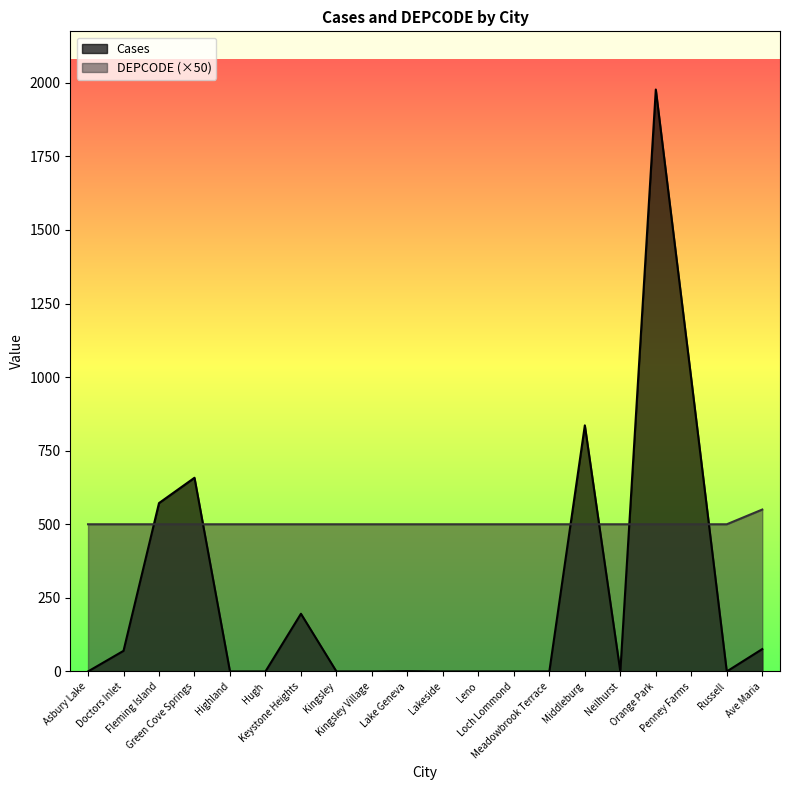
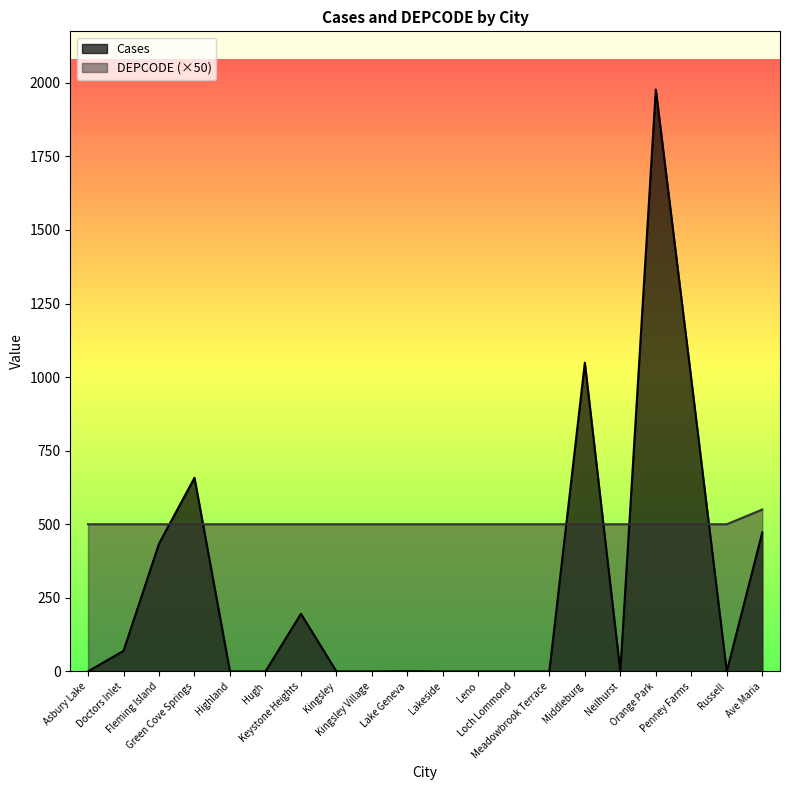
Cases, Fleming Island: 570 -> 430
Cases, Middleburg: 840 -> 1050
Cases, Ave Maria: 80 -> 470
